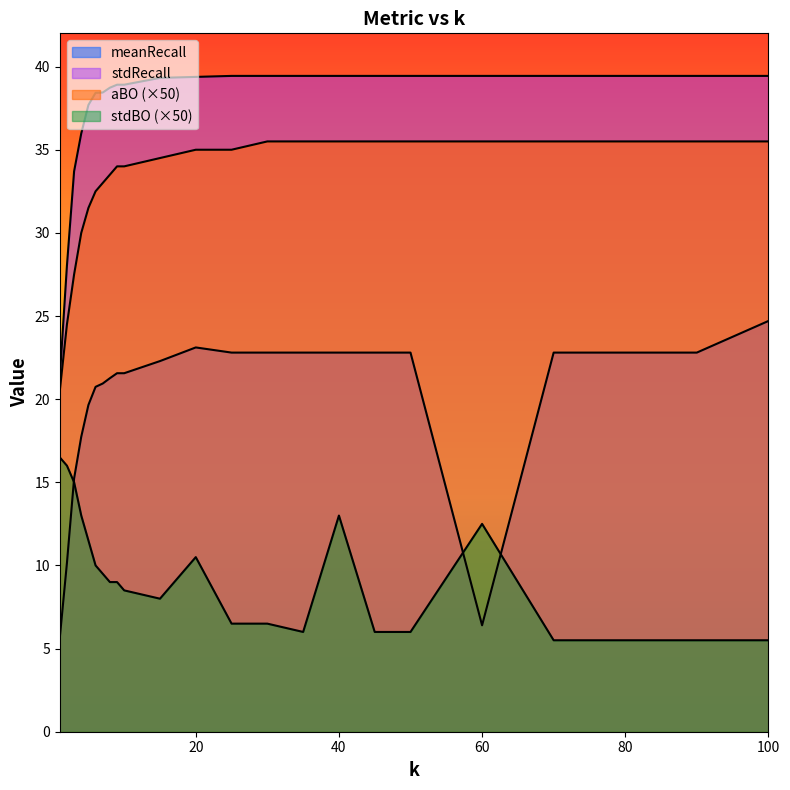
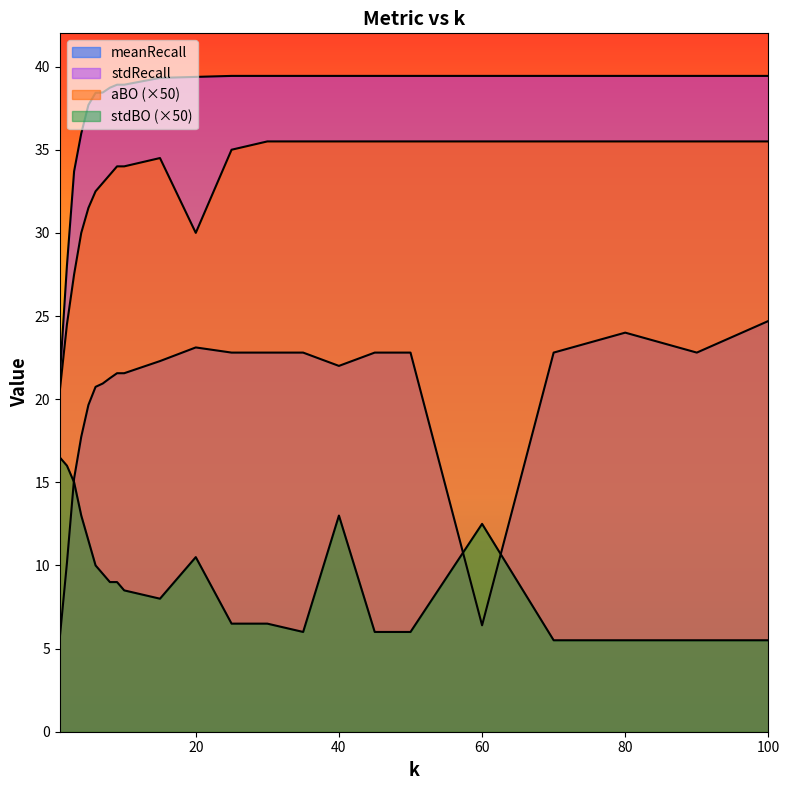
aBO (×50), 20: 35.0 -> 30.0
meanRecall, 40: 22.8 -> 22.0
meanRecall, 80: 22.8 -> 24.0
